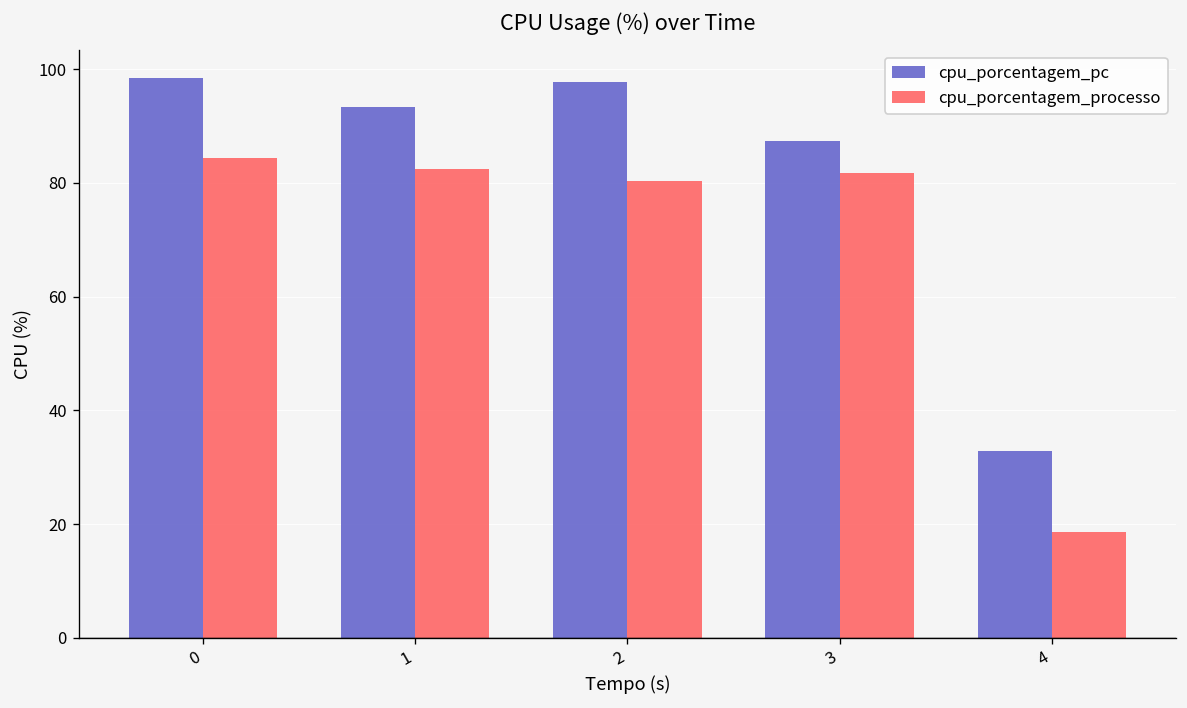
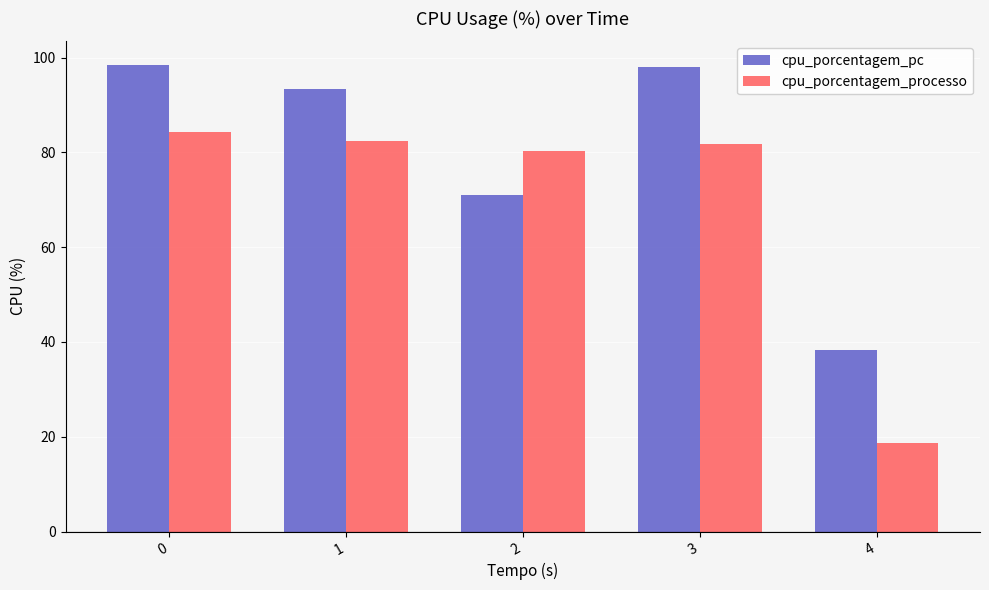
cpu_porcentagem_pc, 2: 98 -> 71
cpu_porcentagem_pc, 3: 87 -> 98
cpu_porcentagem_pc, 4: 33 -> 38
